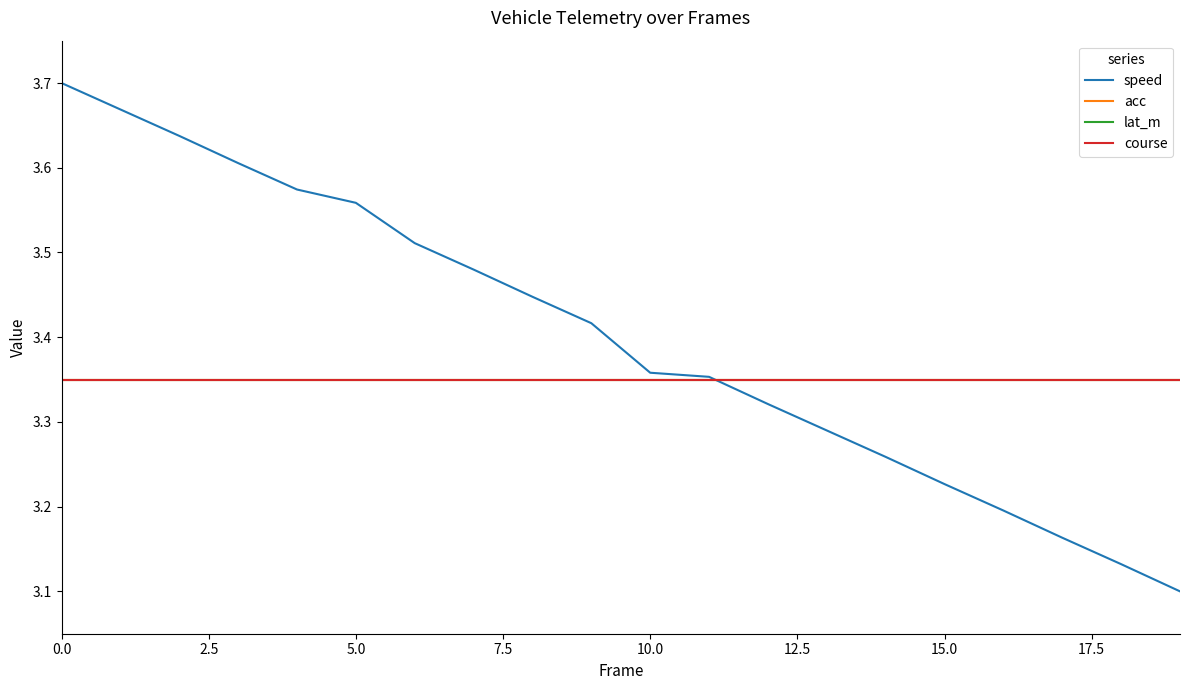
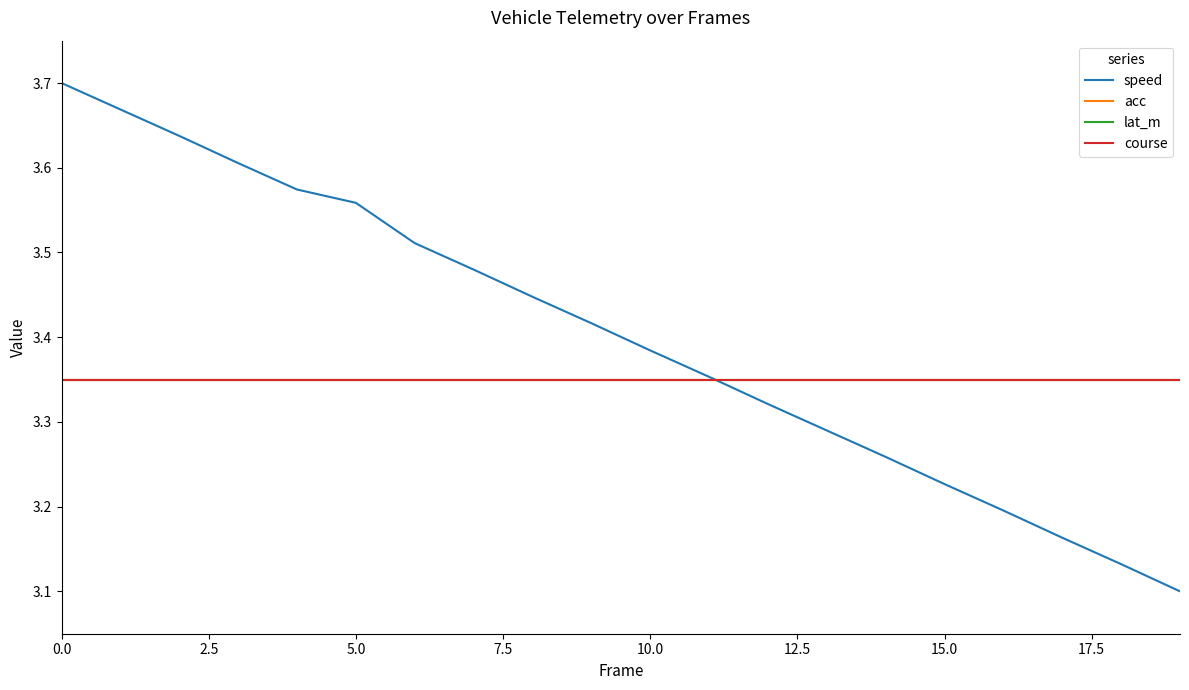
speed, 10.0: 3.36 -> 3.38
